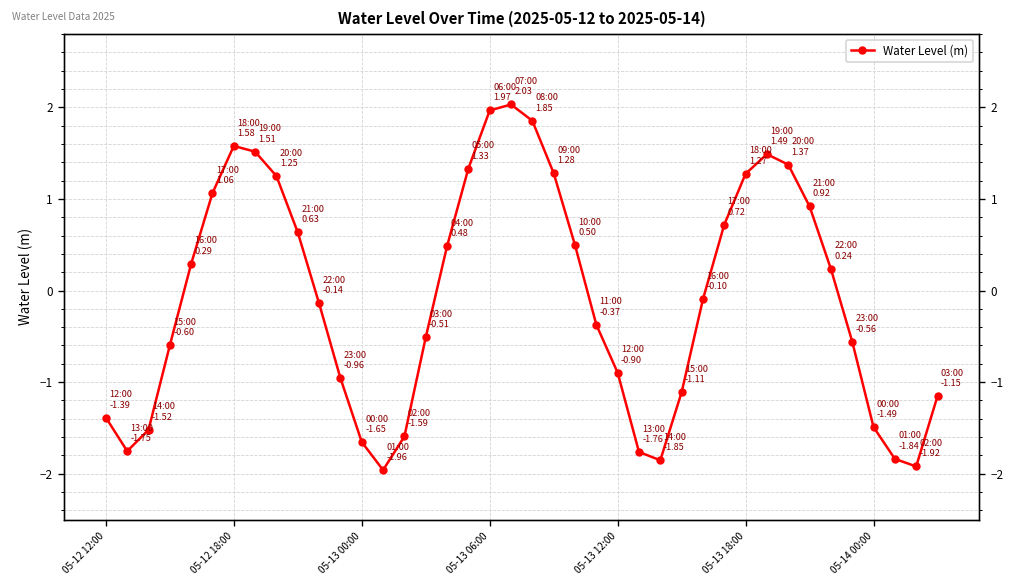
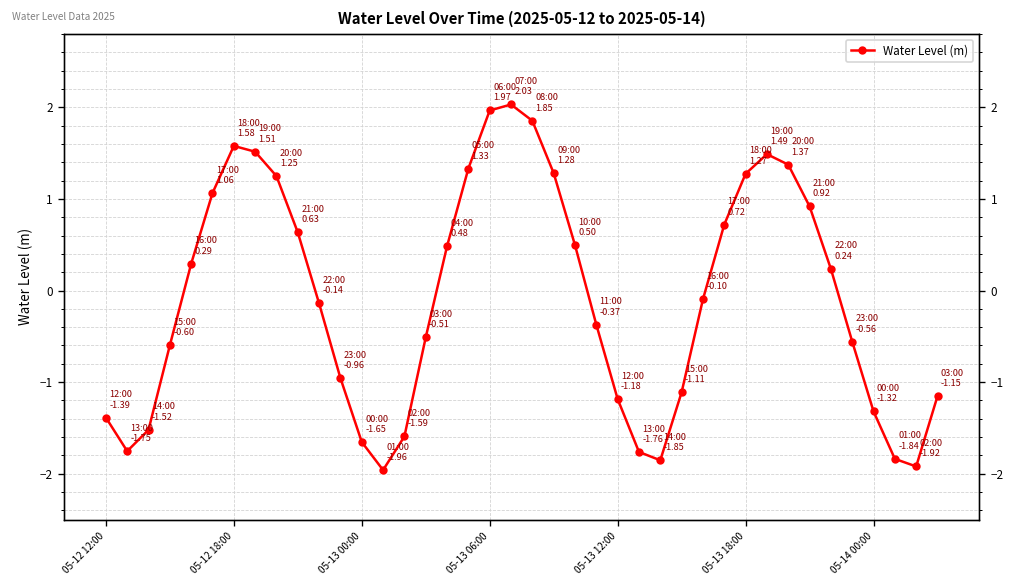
05-13 12:00: -0.90 -> -1.18
05-14 00:00: -1.49 -> -1.32
